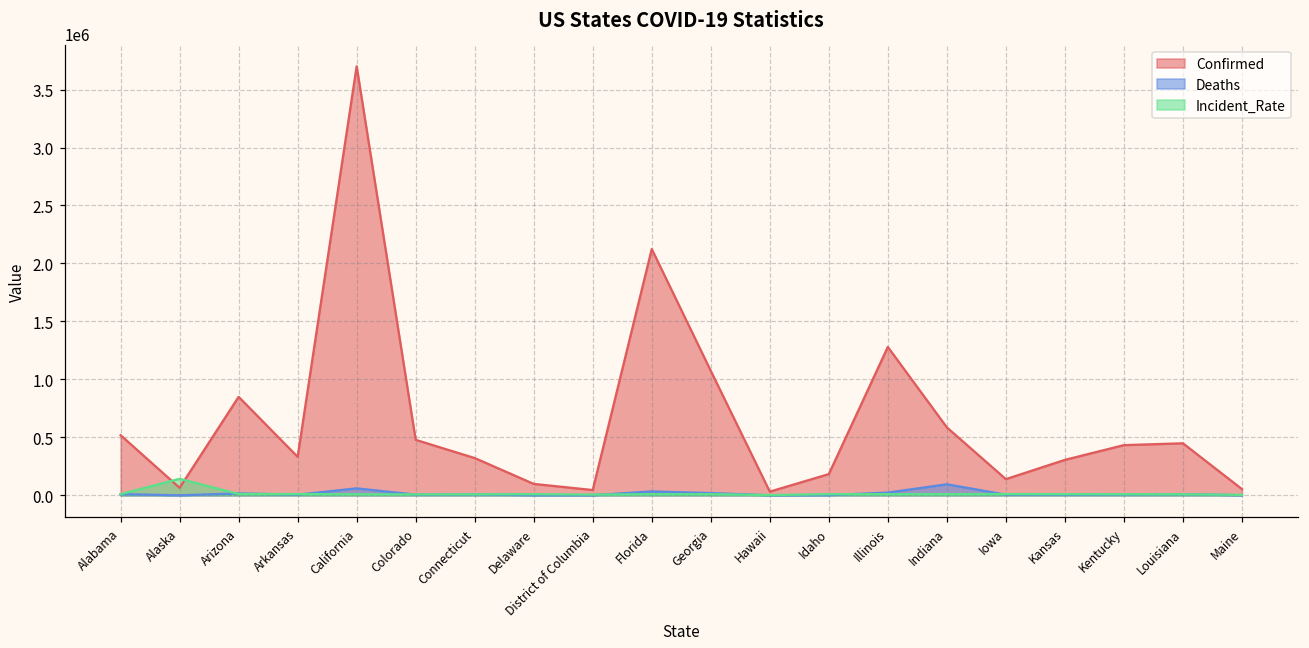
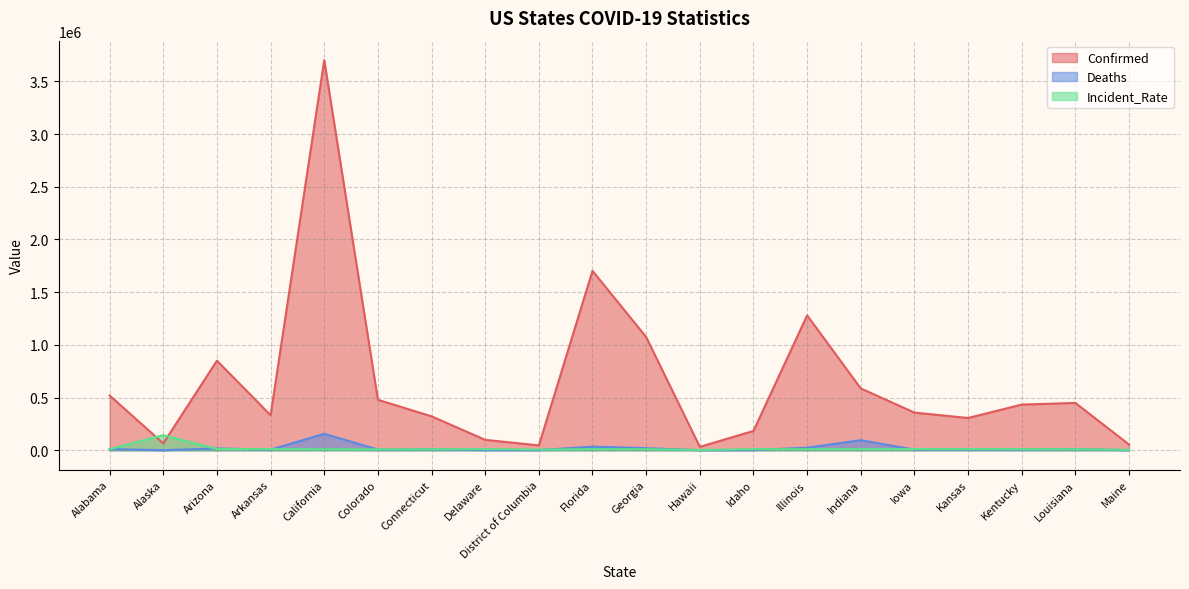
Deaths, California: 60000 -> 160000
Confirmed, Florida: 2120000 -> 1700000
Confirmed, Iowa: 140000 -> 360000
